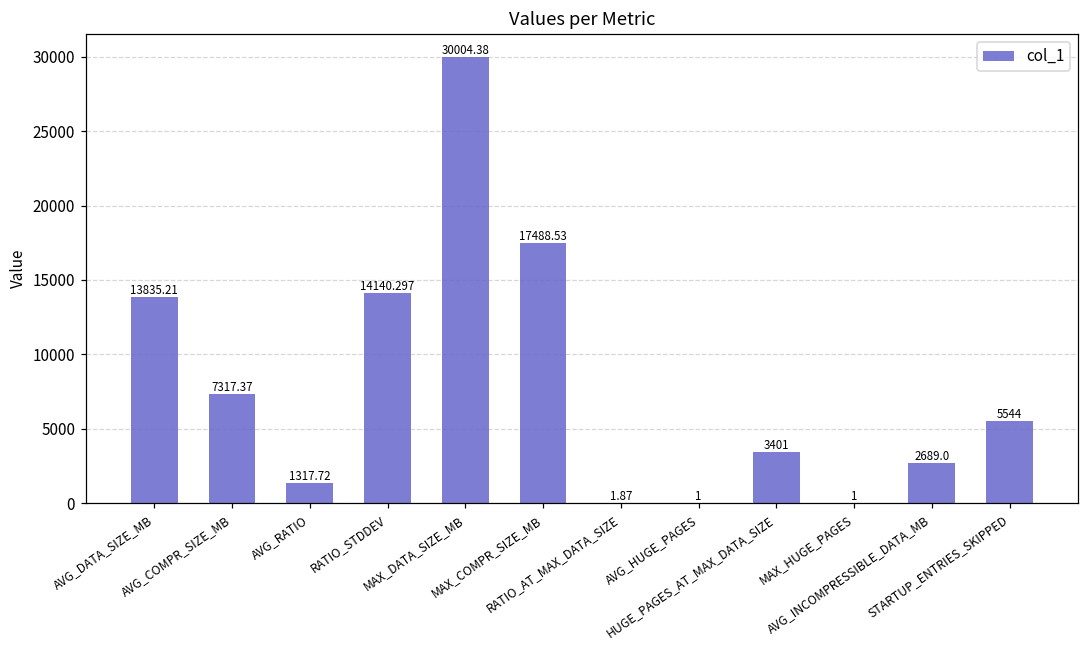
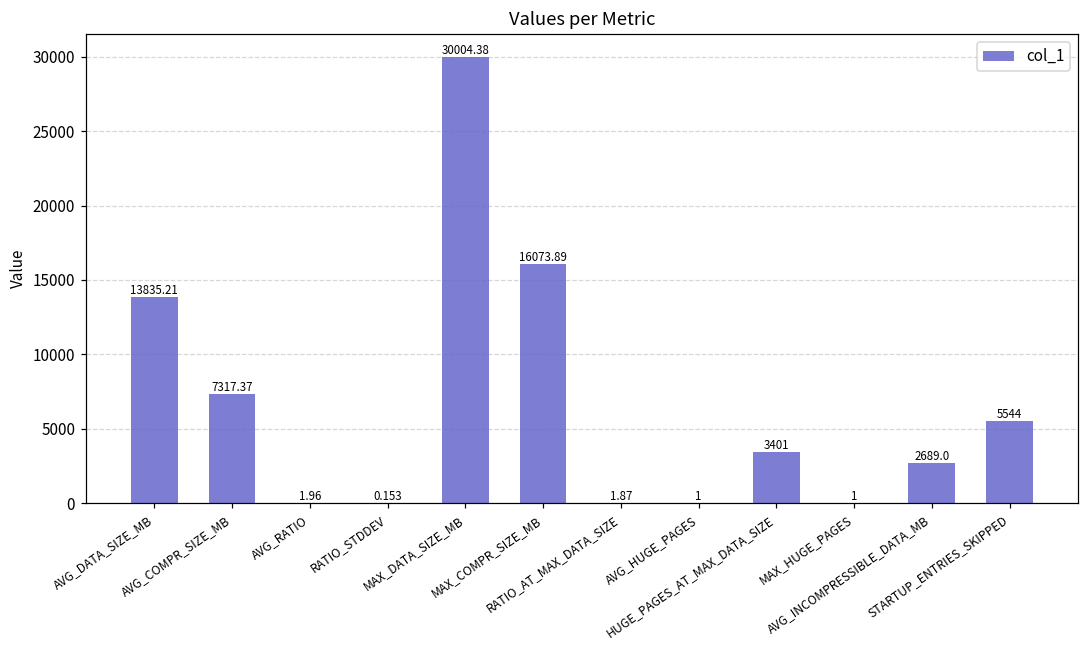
AVG_RATIO: 1317.72 -> 1.96
RATIO_STDDEV: 14140.297 -> 0.153
MAX_COMPR_SIZE_MB: 17488.53 -> 16073.89
